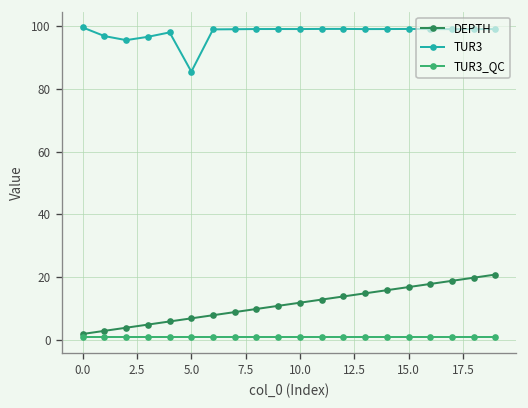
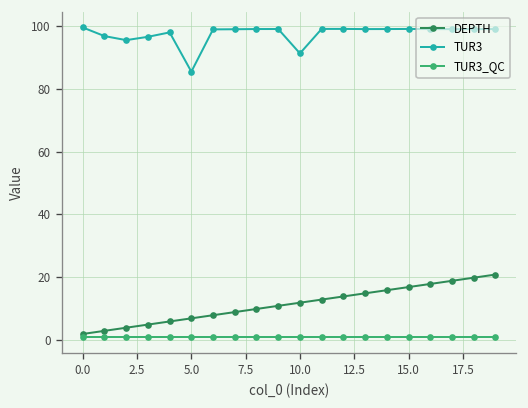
TUR3, 10.0: 99 -> 91
